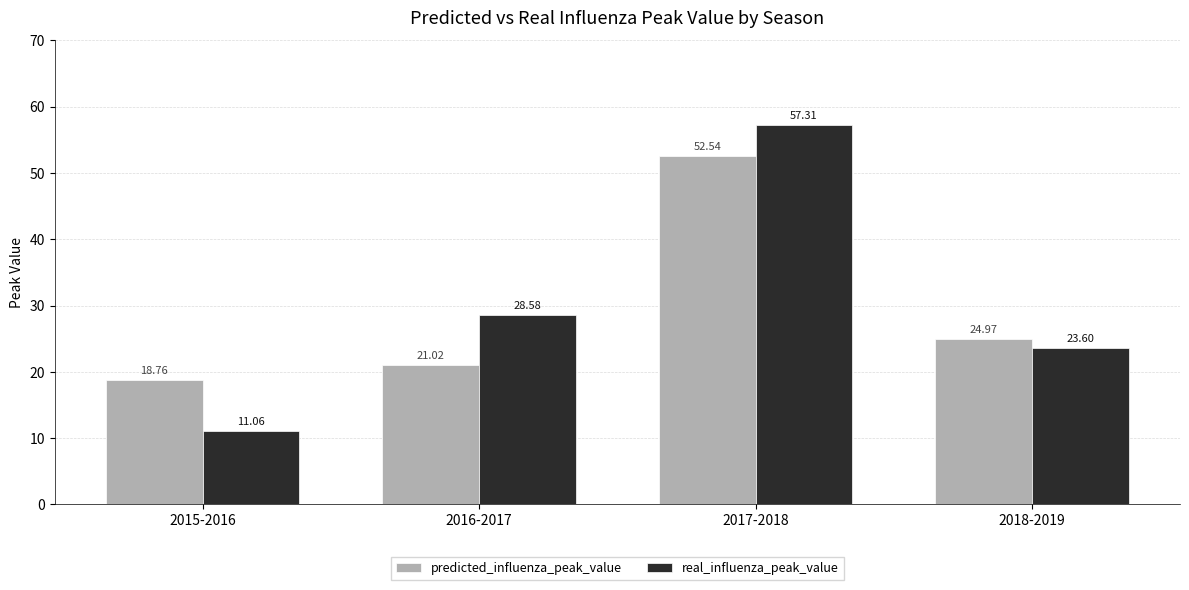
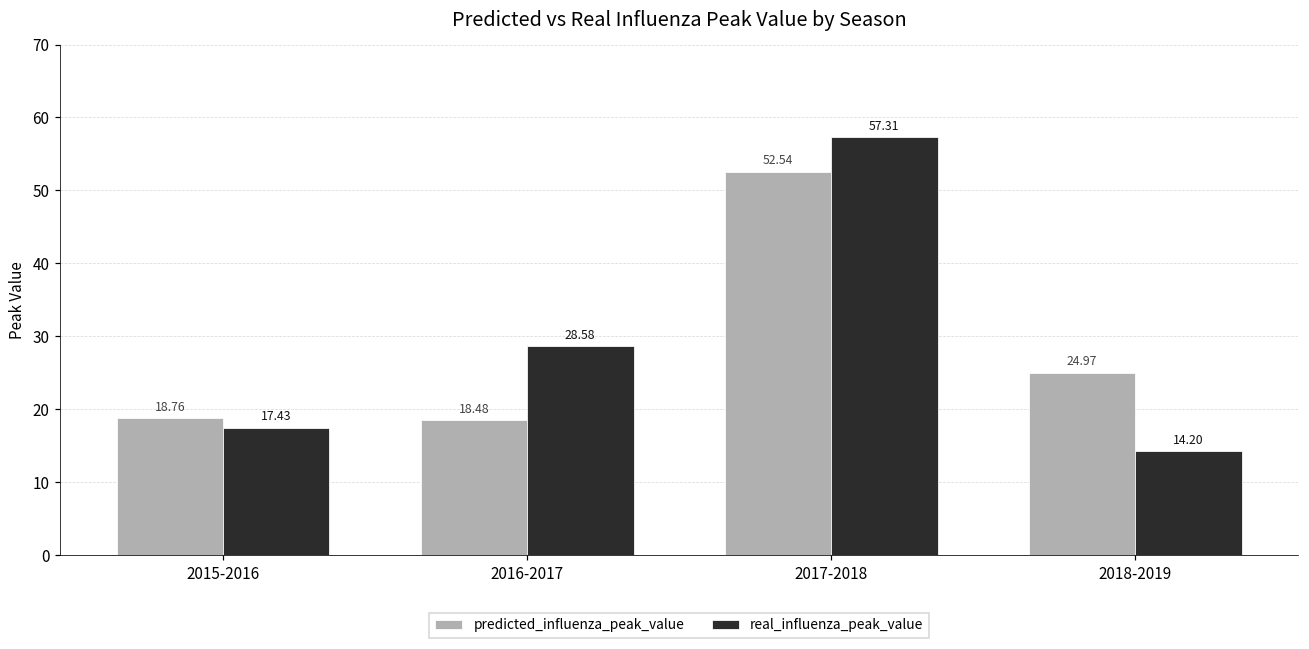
real_influenza_peak_value, 2015-2016: 11.06 -> 17.43
predicted_influenza_peak_value, 2016-2017: 21.02 -> 18.48
real_influenza_peak_value, 2018-2019: 23.60 -> 14.20
